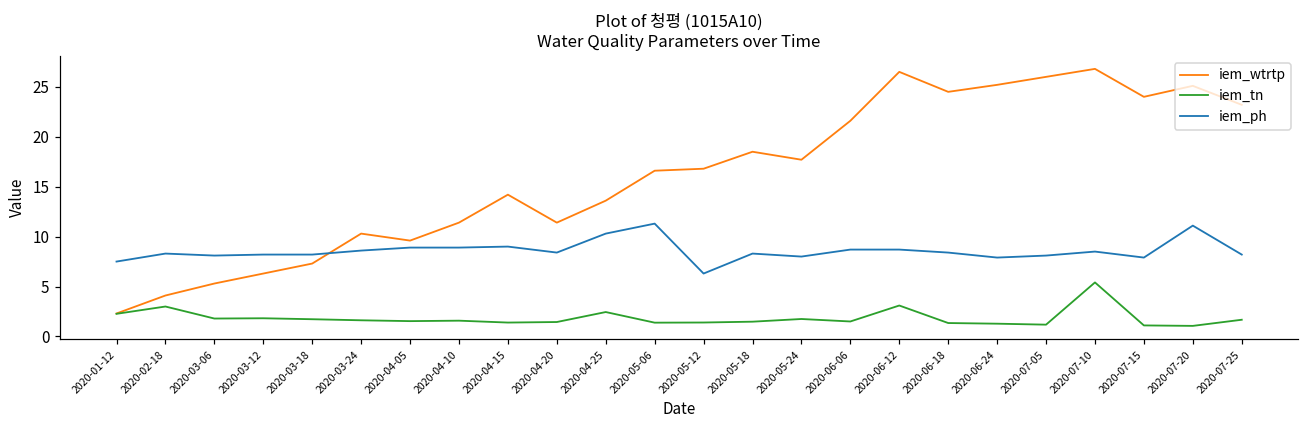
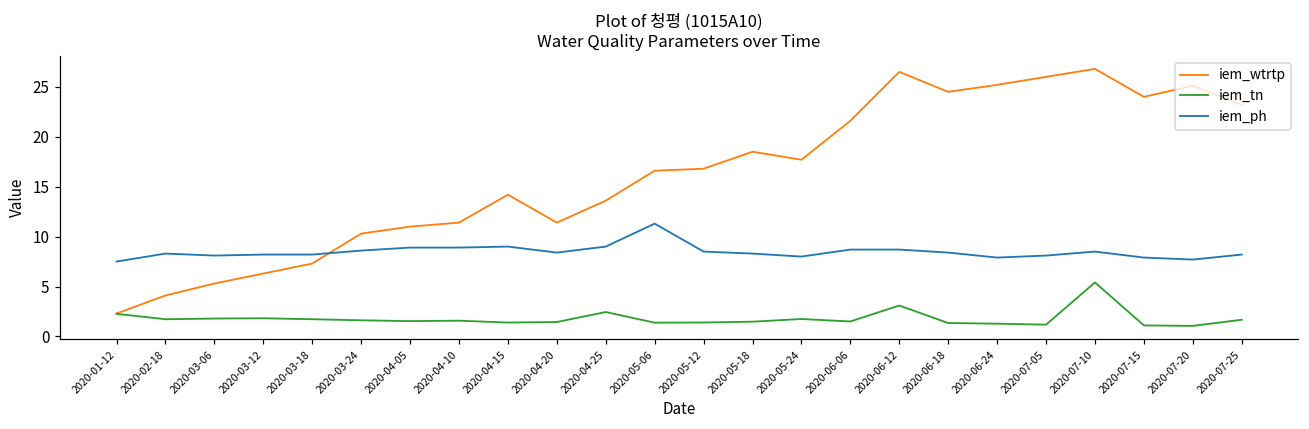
iem_tn, 2020-02-18: 3 -> 2
iem_wtrtp, 2020-04-05: 10 -> 11
iem_ph, 2020-04-25: 10 -> 9
iem_ph, 2020-05-12: 6 -> 9
iem_ph, 2020-07-20: 11 -> 8
